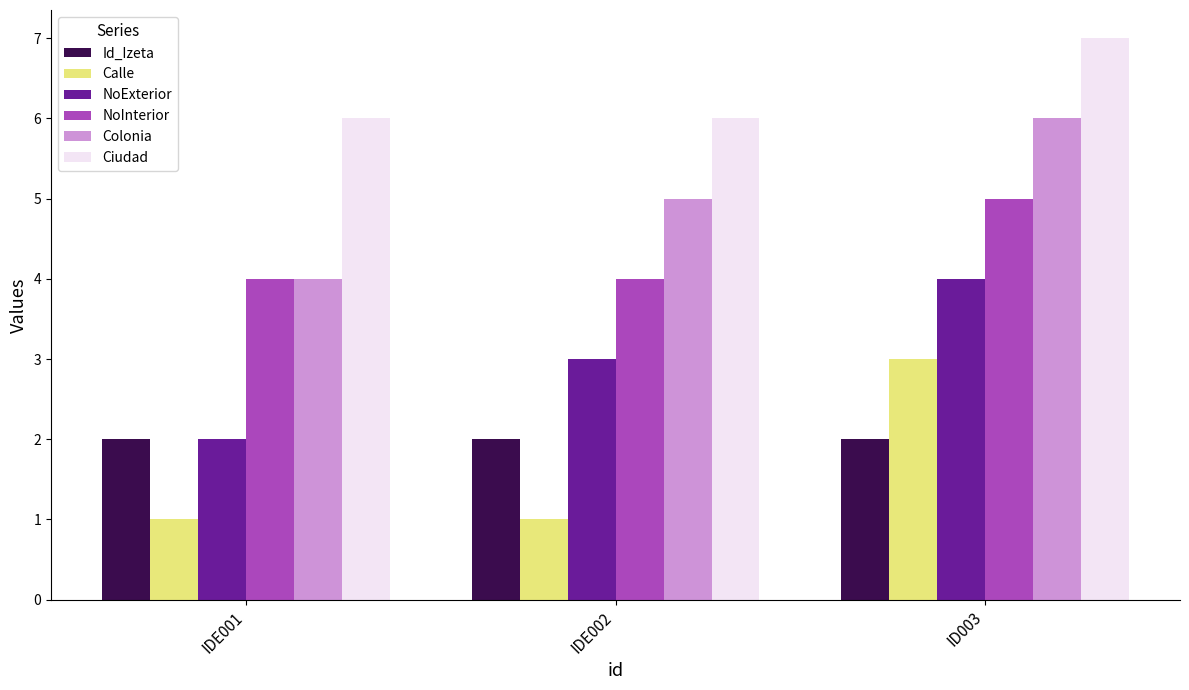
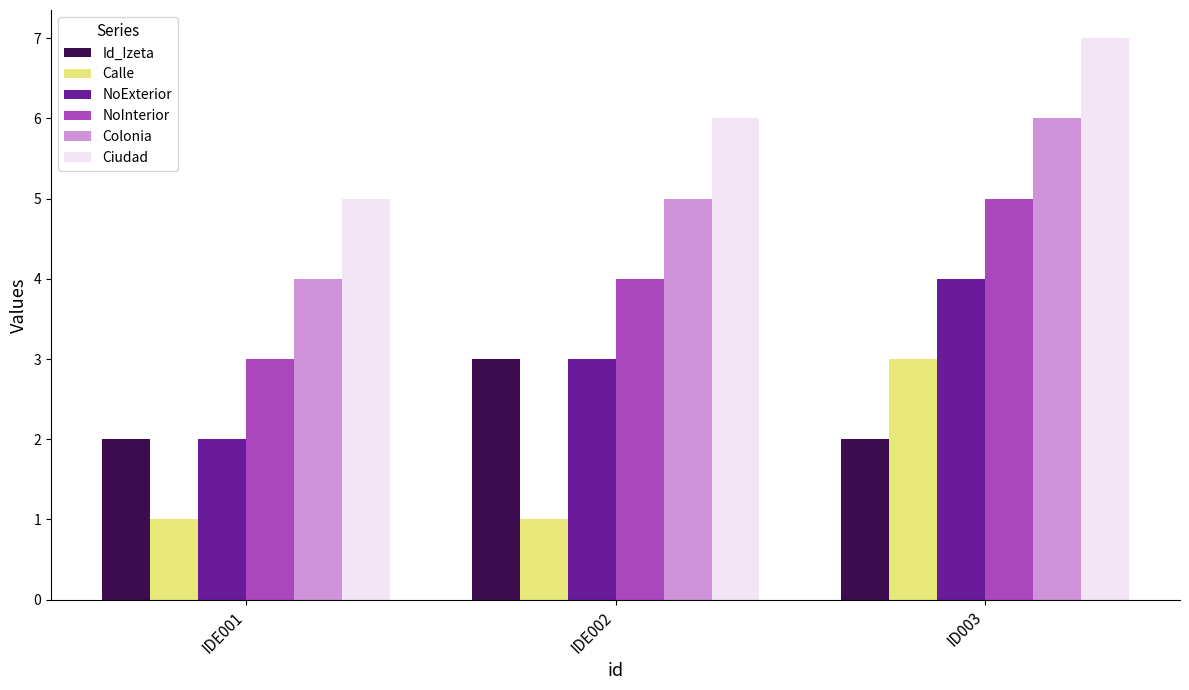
NoInterior, IDE001: 4 -> 3
Ciudad, IDE001: 6 -> 5
Id_Izeta, IDE002: 2 -> 3
